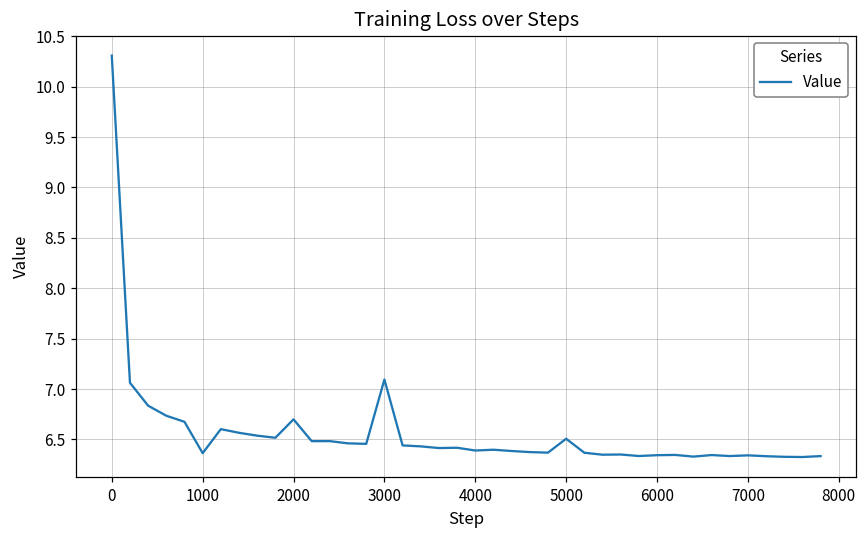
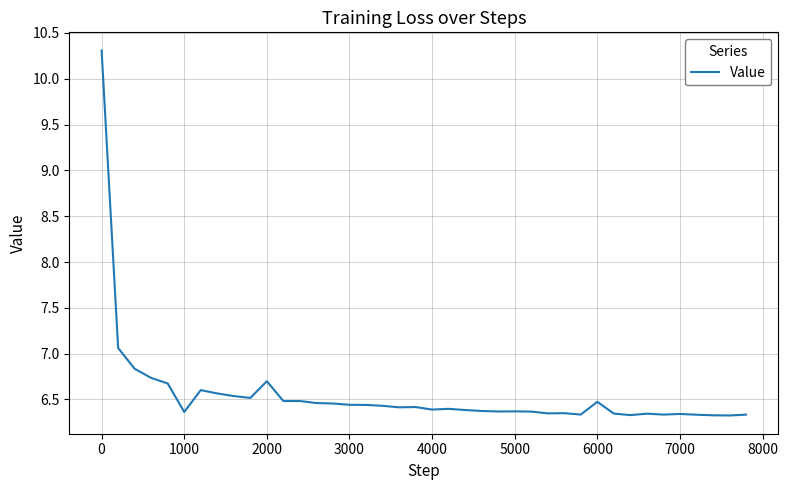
3000: 7.1 -> 6.4
5000: 6.5 -> 6.4
6000: 6.3 -> 6.5
